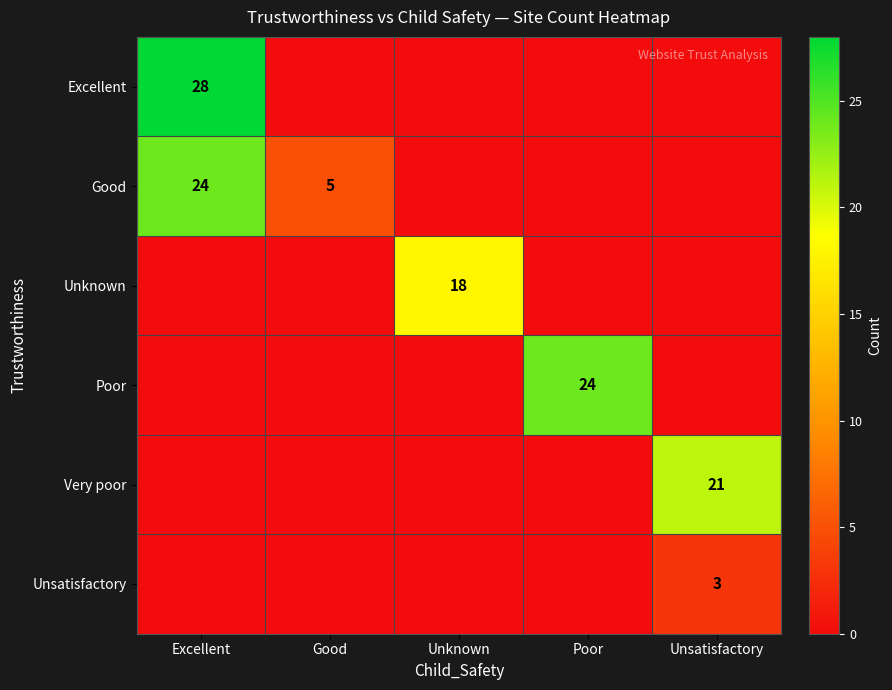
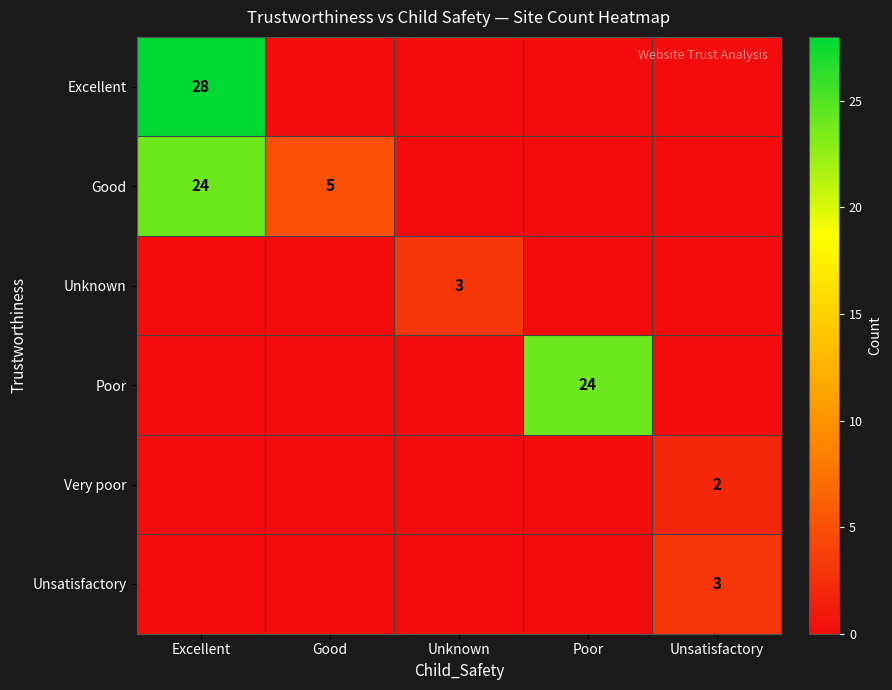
Unknown, Unknown: 18 -> 3
Very poor, Unsatisfactory: 21 -> 2
